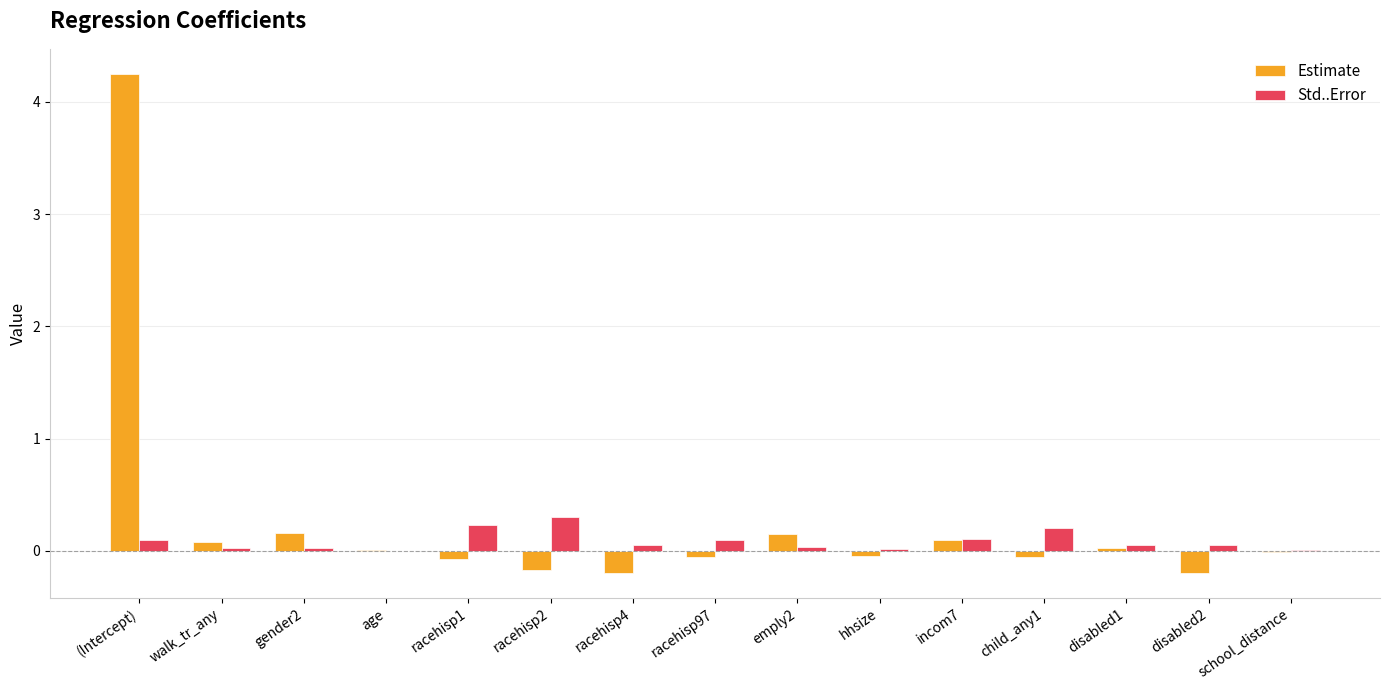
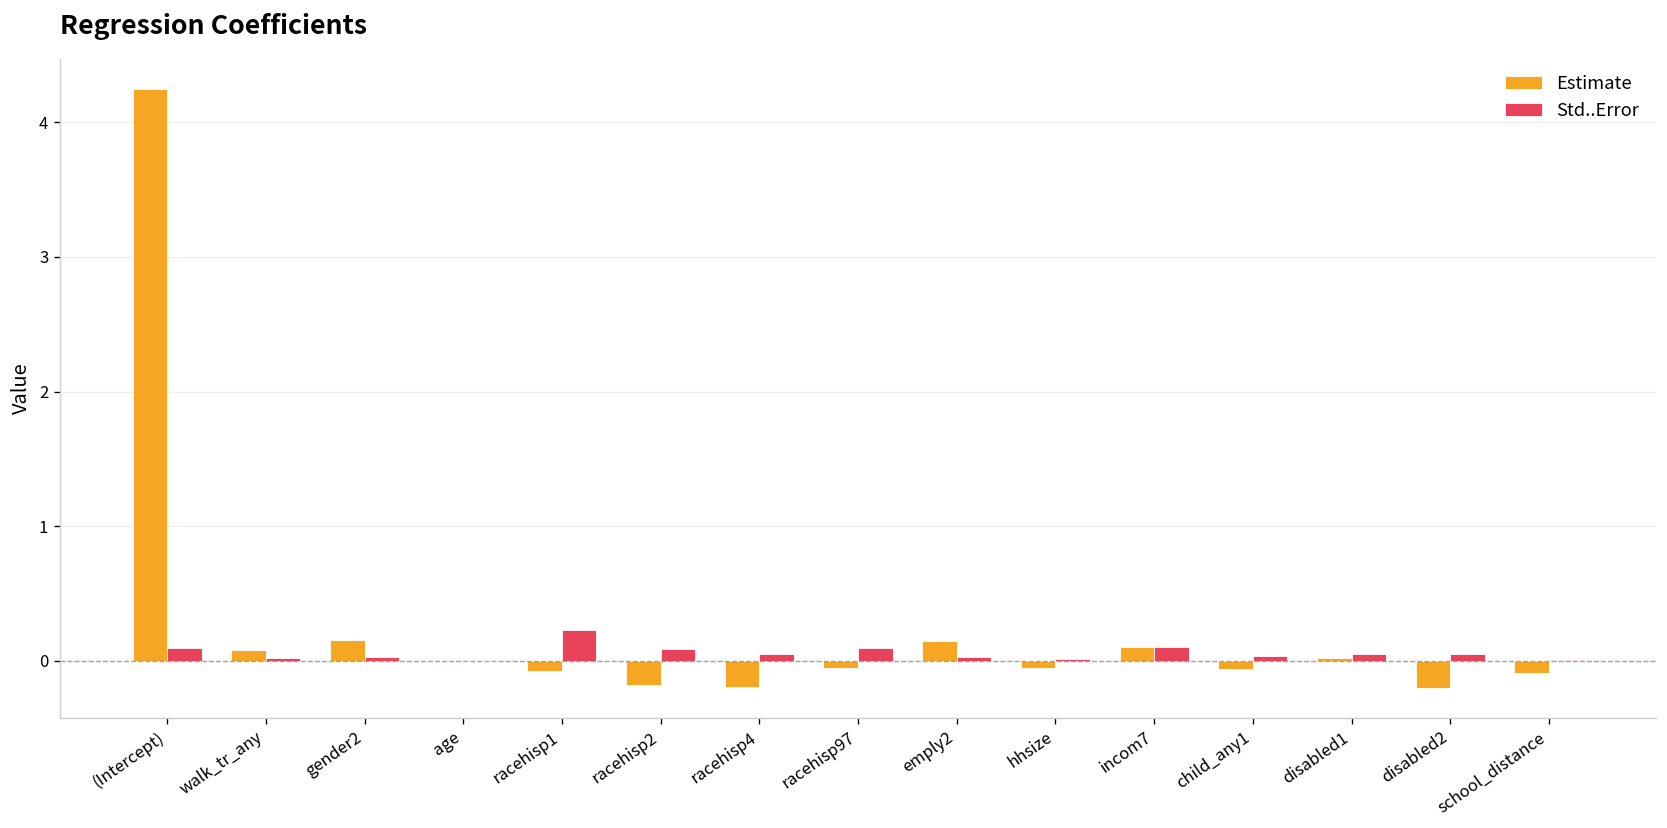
Std..Error, racehisp2: 0.30 -> 0.09
Std..Error, child_any1: 0.21 -> 0.03
Estimate, school_distance: -0.02 -> -0.09
